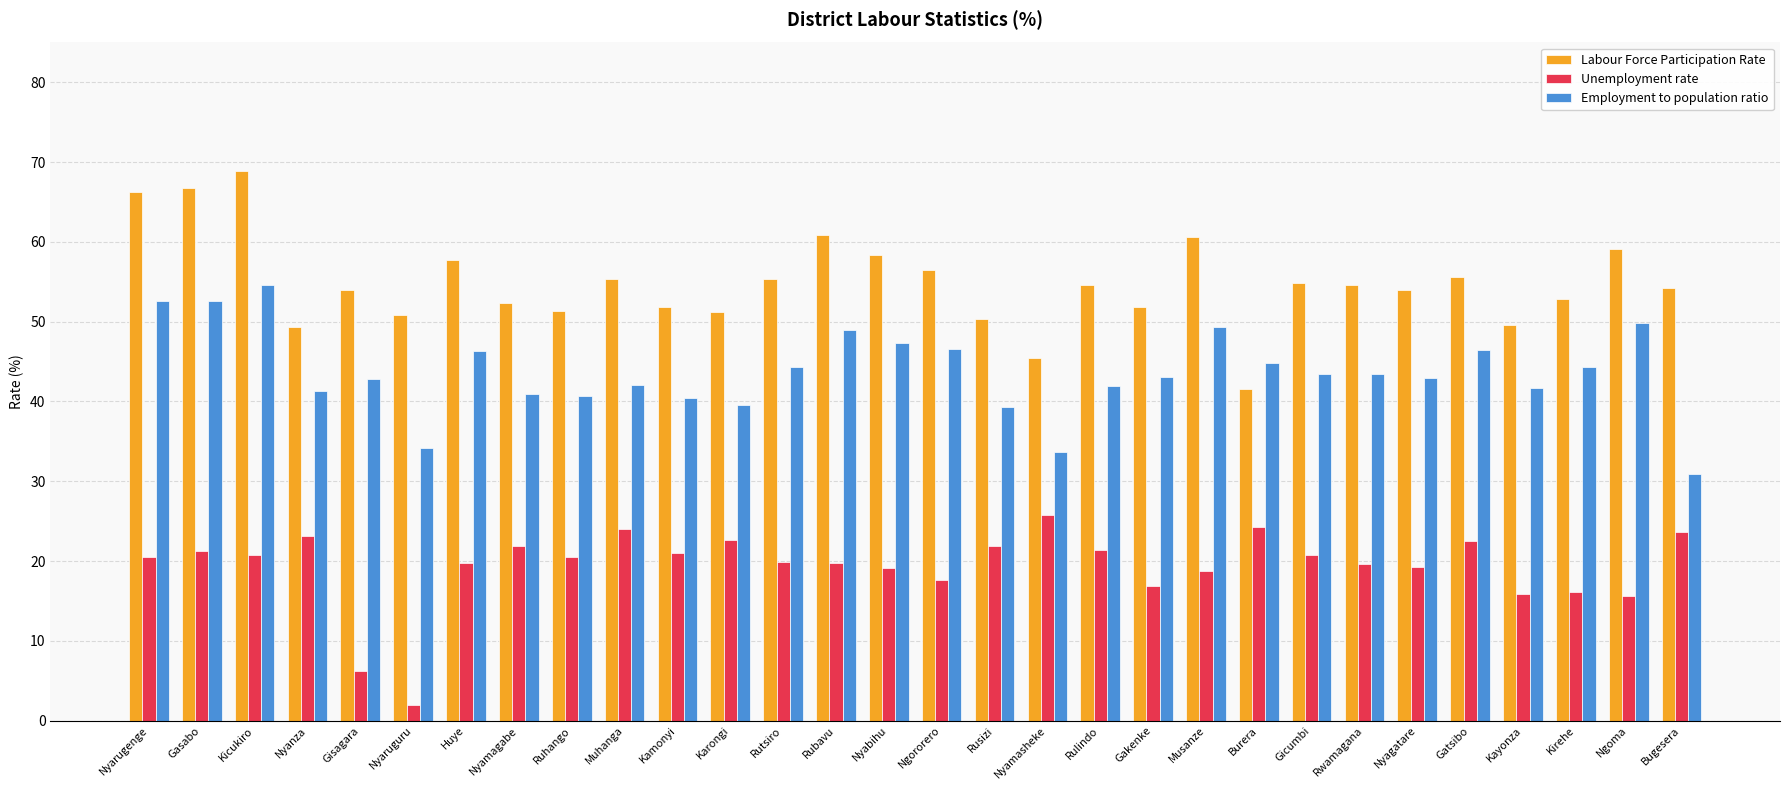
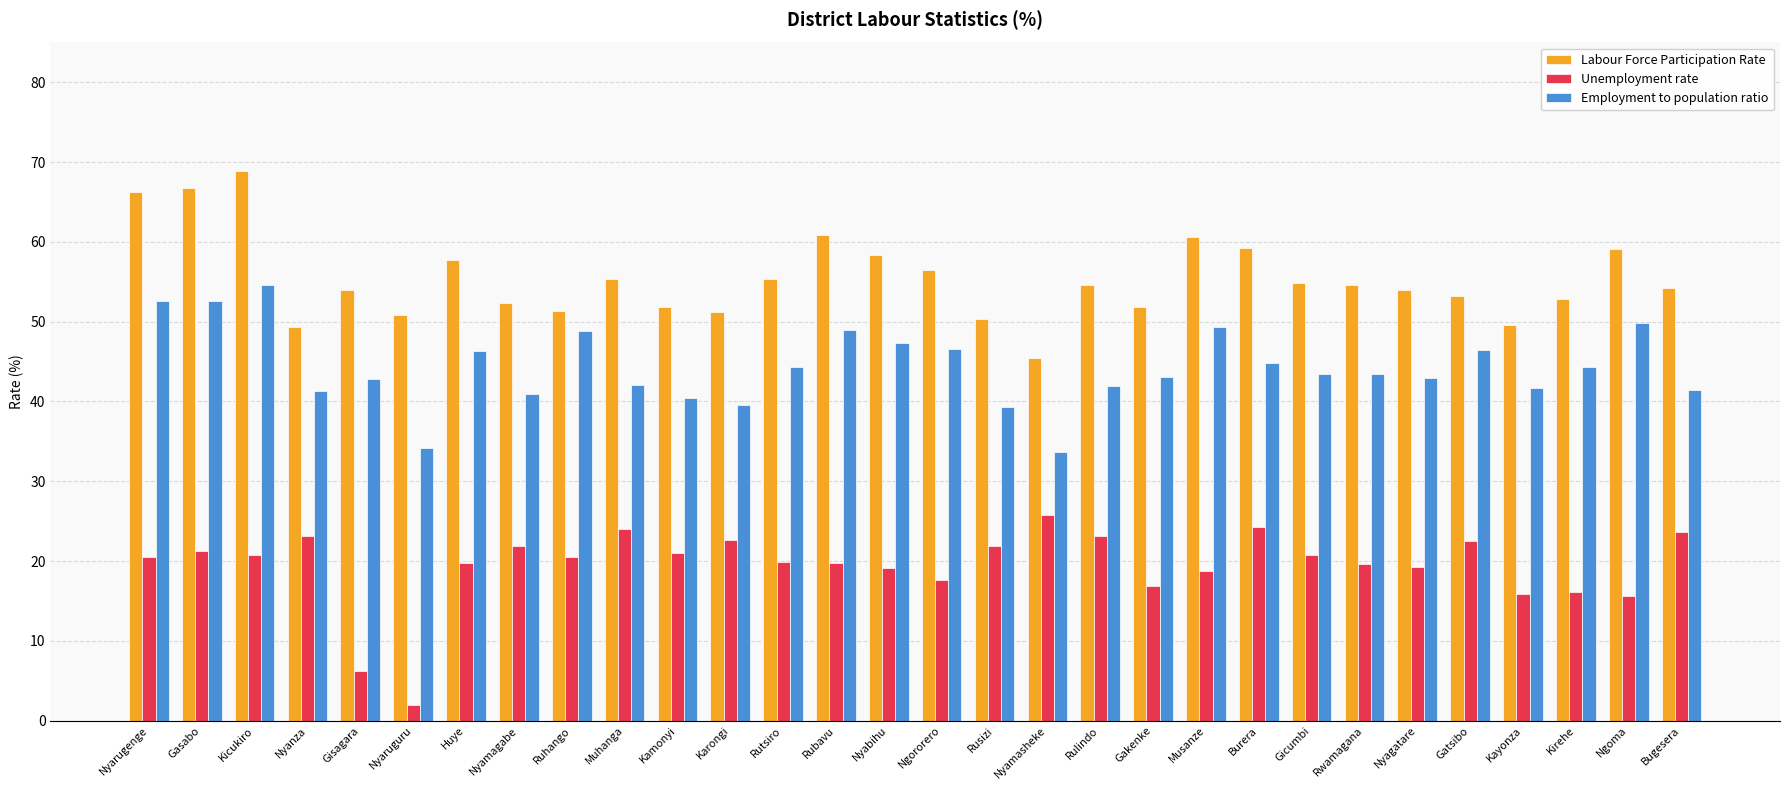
Employment to population ratio, Ruhango: 41 -> 49
Unemployment rate, Rulindo: 21 -> 23
Labour Force Participation Rate, Burera: 42 -> 59
Labour Force Participation Rate, Gatsibo: 56 -> 53
Employment to population ratio, Bugesera: 31 -> 41
